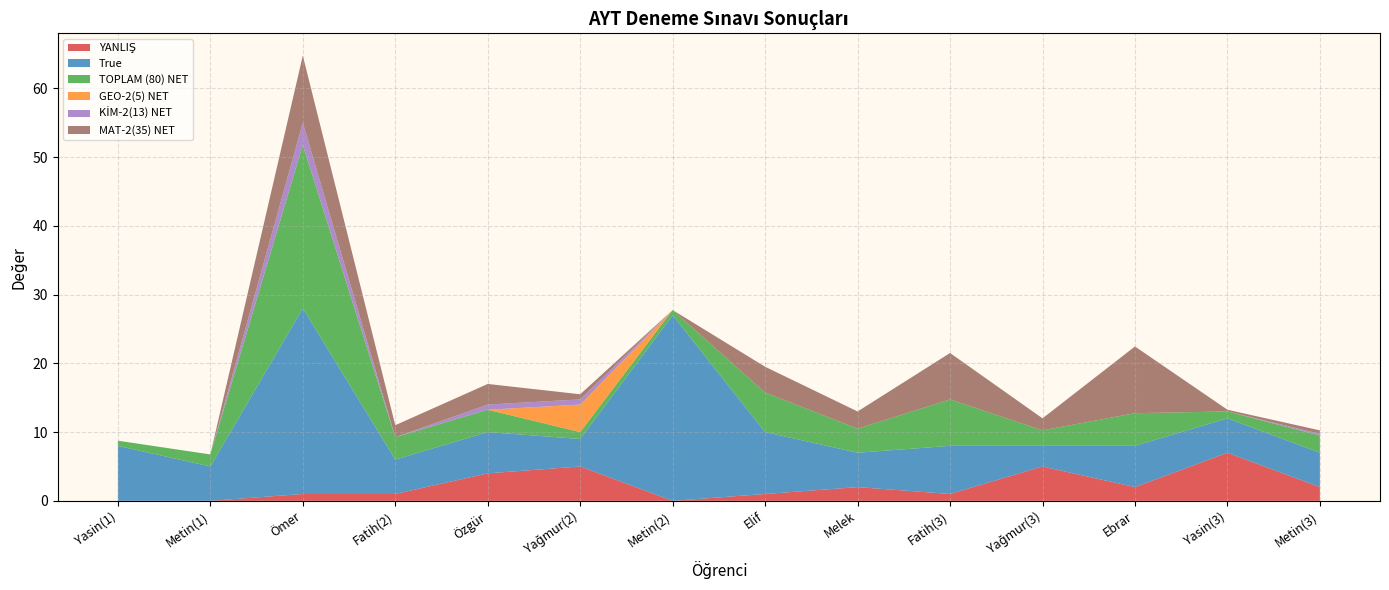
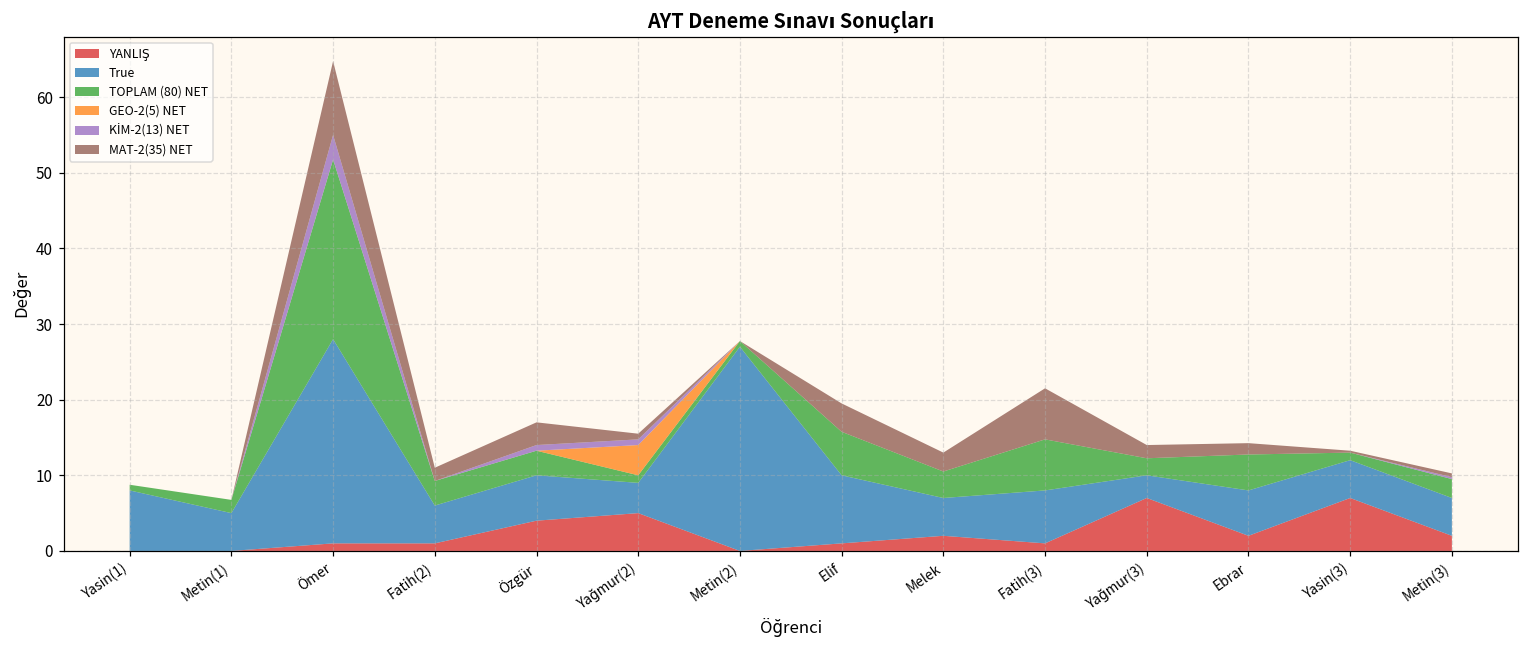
YANLIŞ, Yağmur(3): 5 -> 7
MAT-2(35) NET, Ebrar: 10 -> 2
